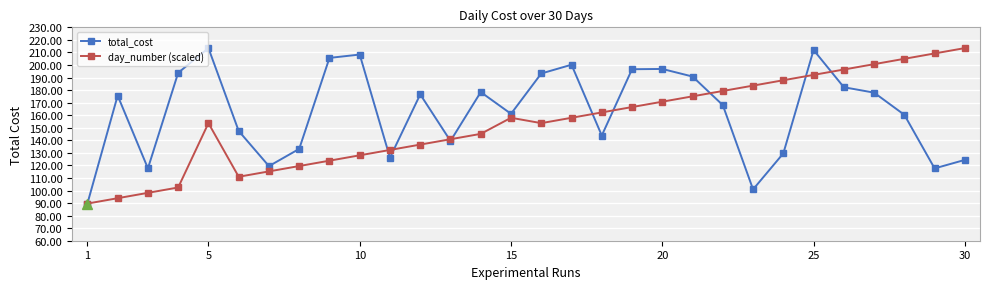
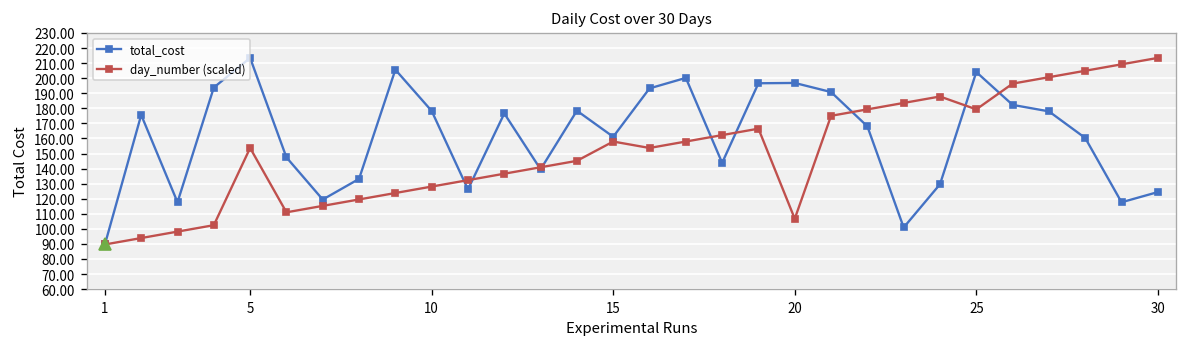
total_cost, 10: 208 -> 178
day_number (scaled), 20: 171 -> 107
total_cost, 25: 212 -> 204
day_number (scaled), 25: 192 -> 179
